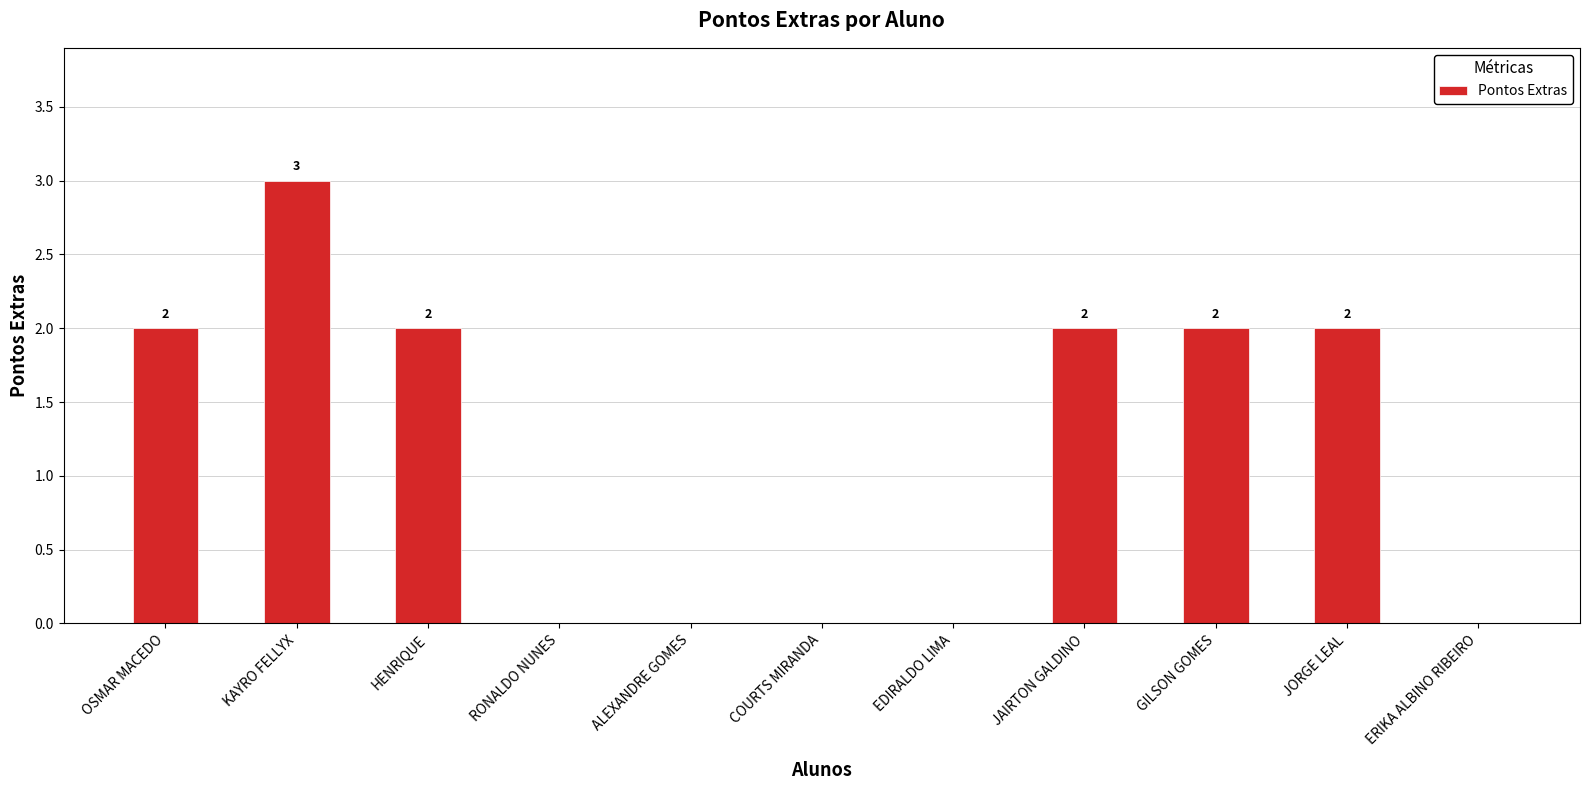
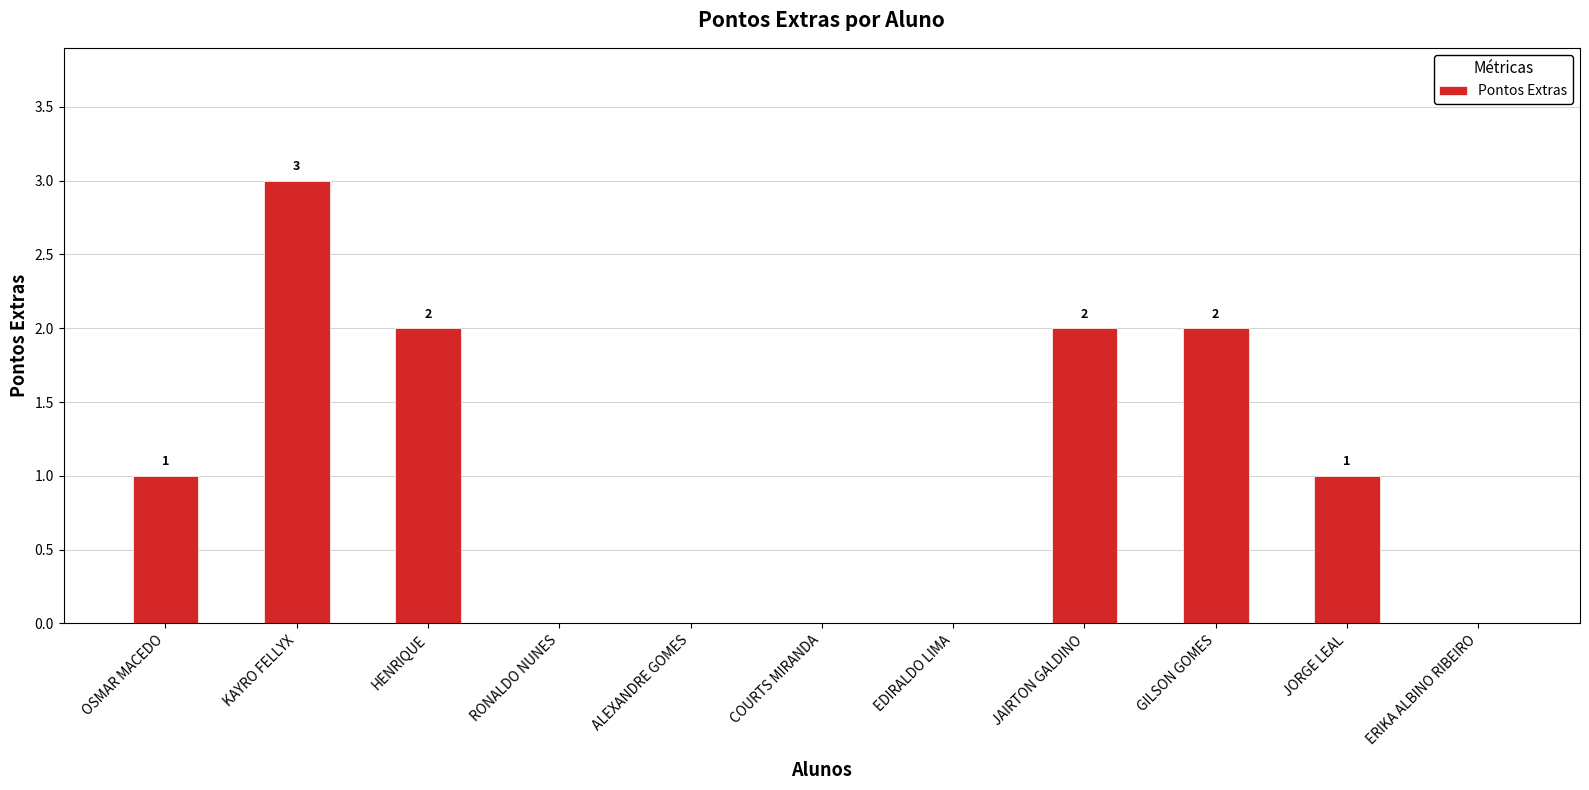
OSMAR MACEDO: 2 -> 1
JORGE LEAL: 2 -> 1
